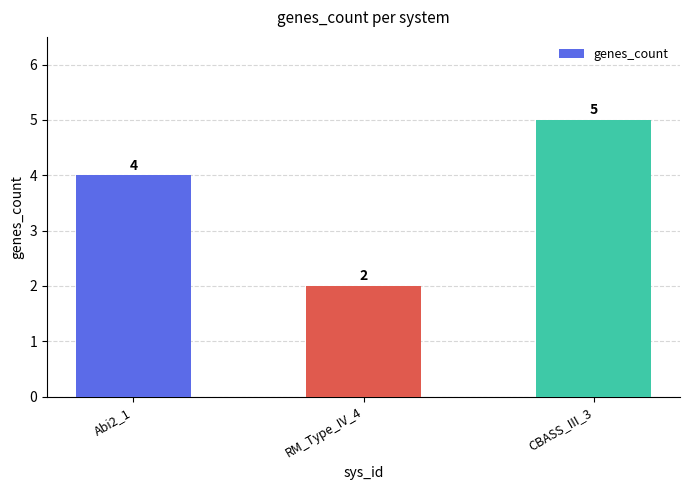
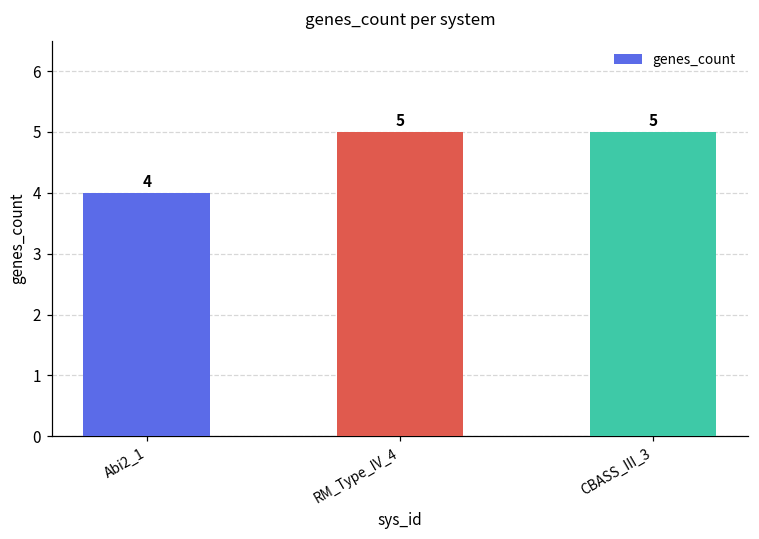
RM_Type_IV_4: 2 -> 5
